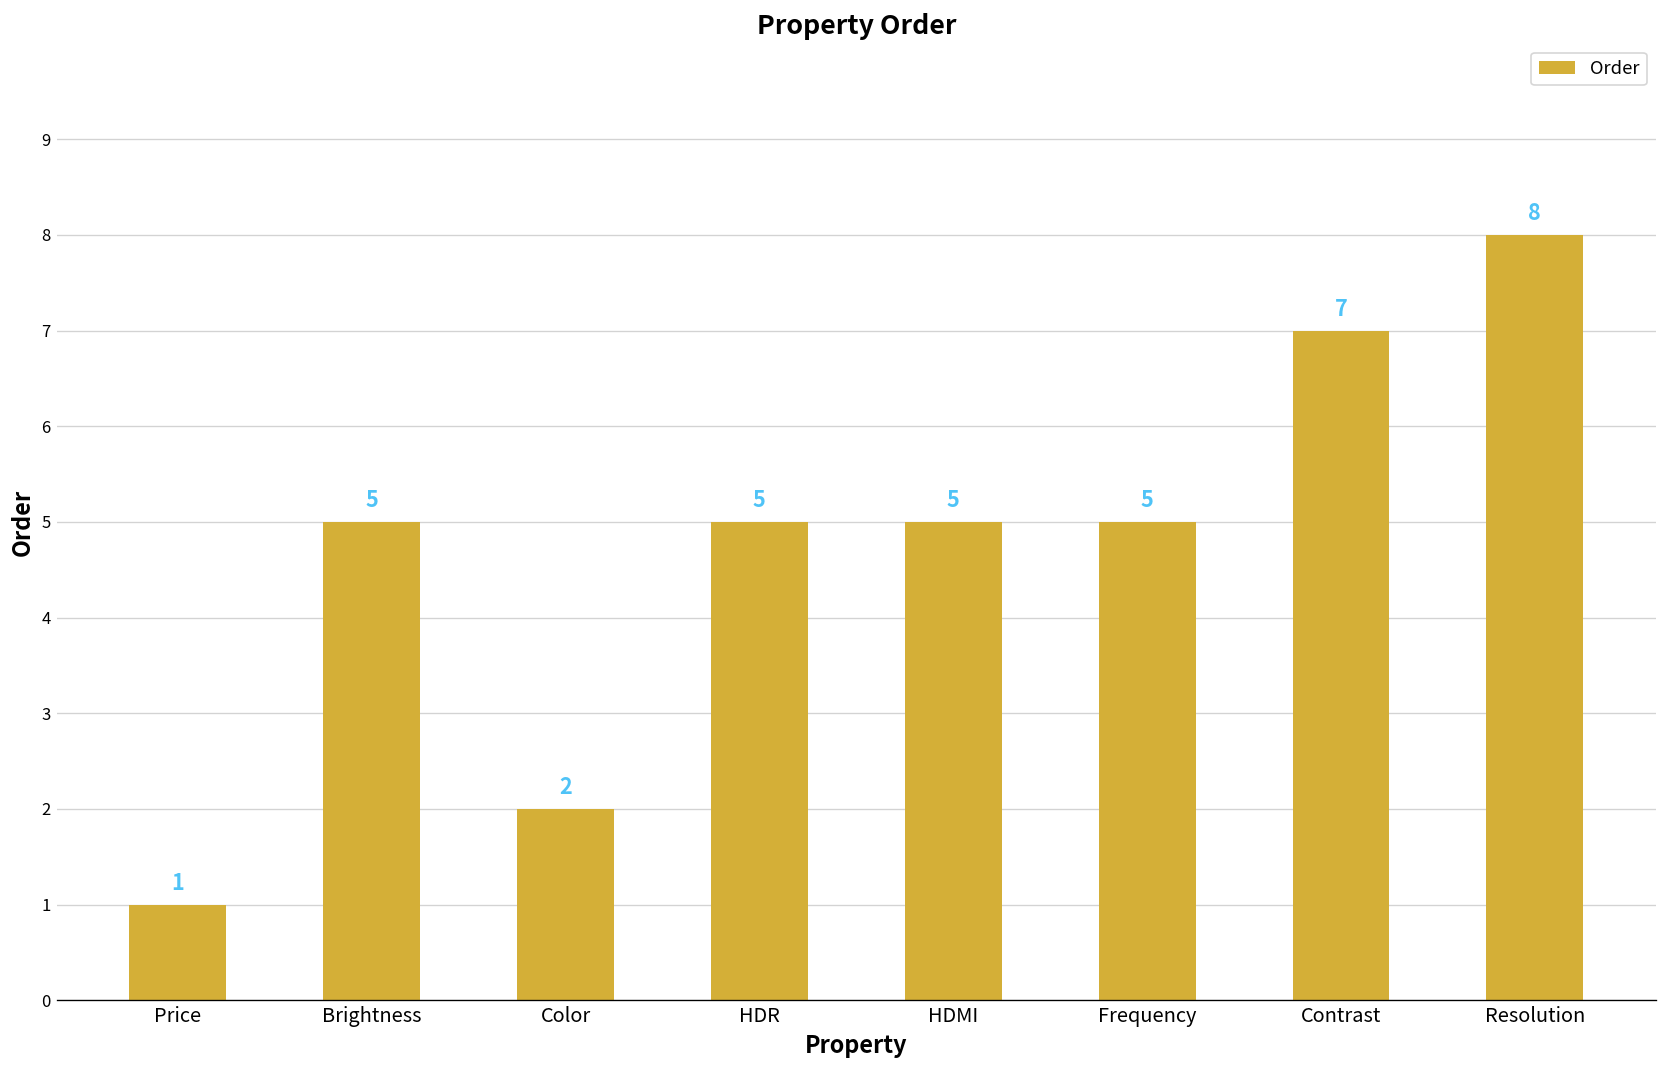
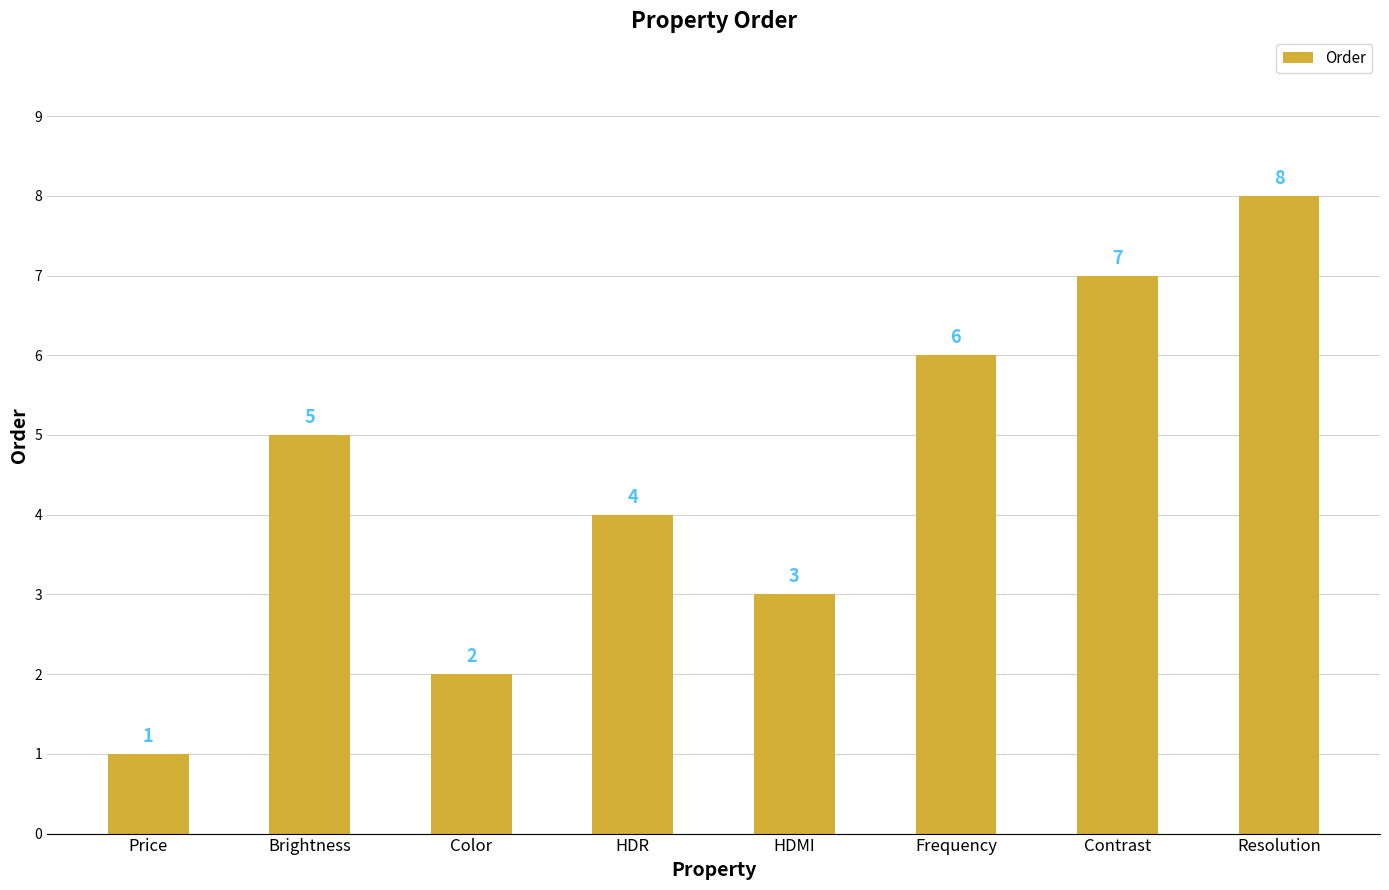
HDR: 5 -> 4
HDMI: 5 -> 3
Frequency: 5 -> 6
